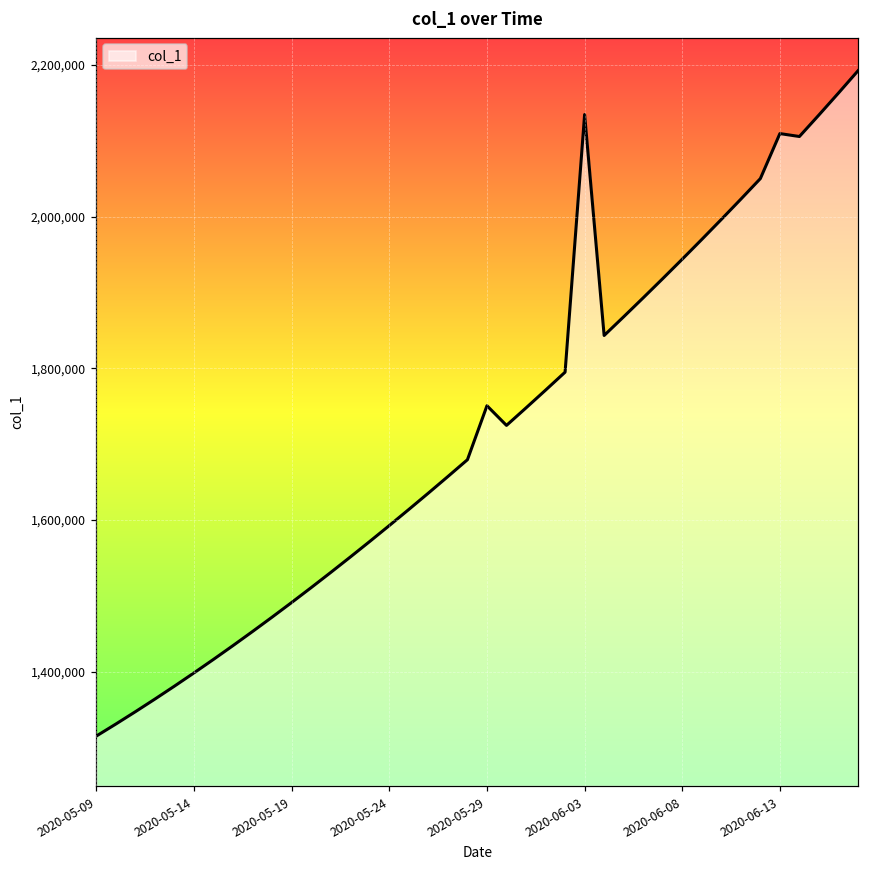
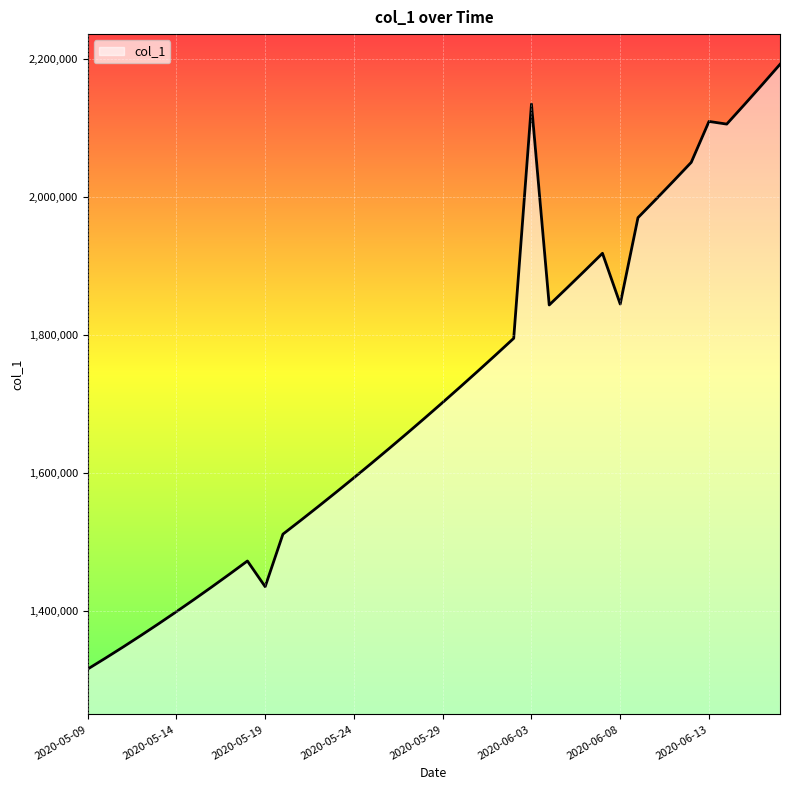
2020-05-19: 1,490,000 -> 1,430,000
2020-05-29: 1,750,000 -> 1,700,000
2020-06-08: 1,940,000 -> 1,840,000
